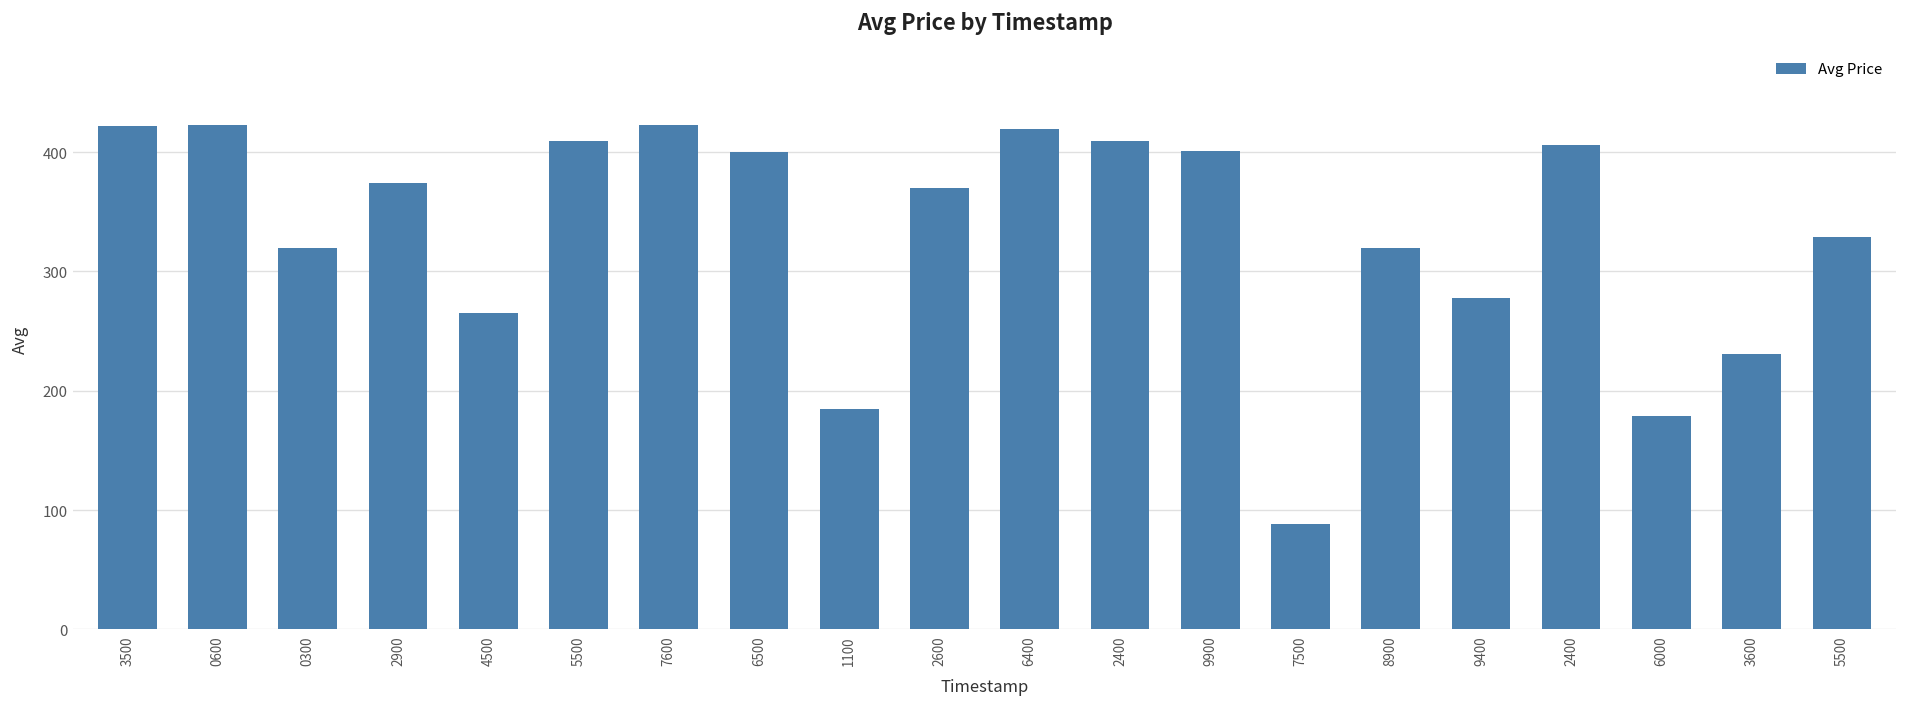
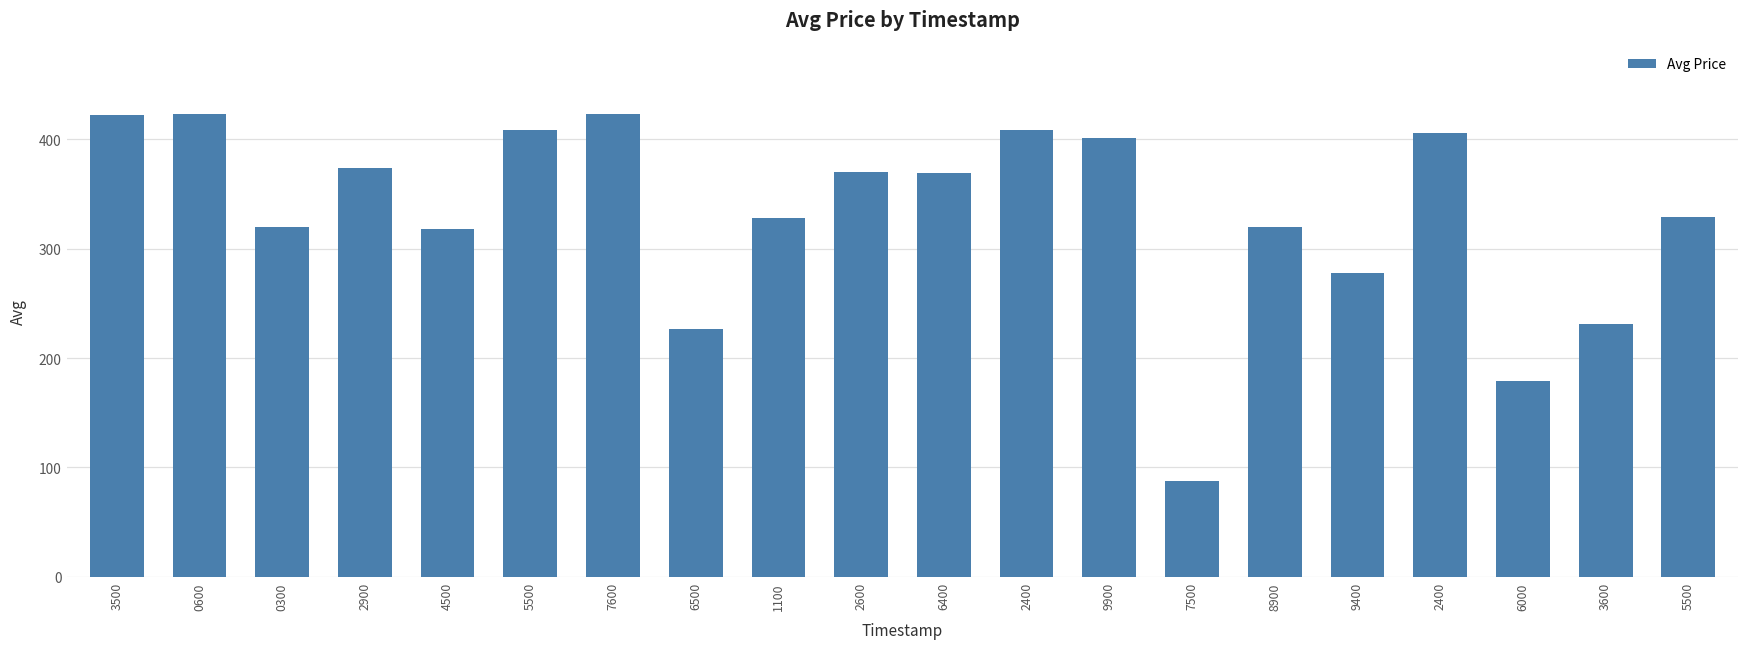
4500: 270 -> 320
6500: 400 -> 230
1100: 190 -> 330
6400: 420 -> 370
